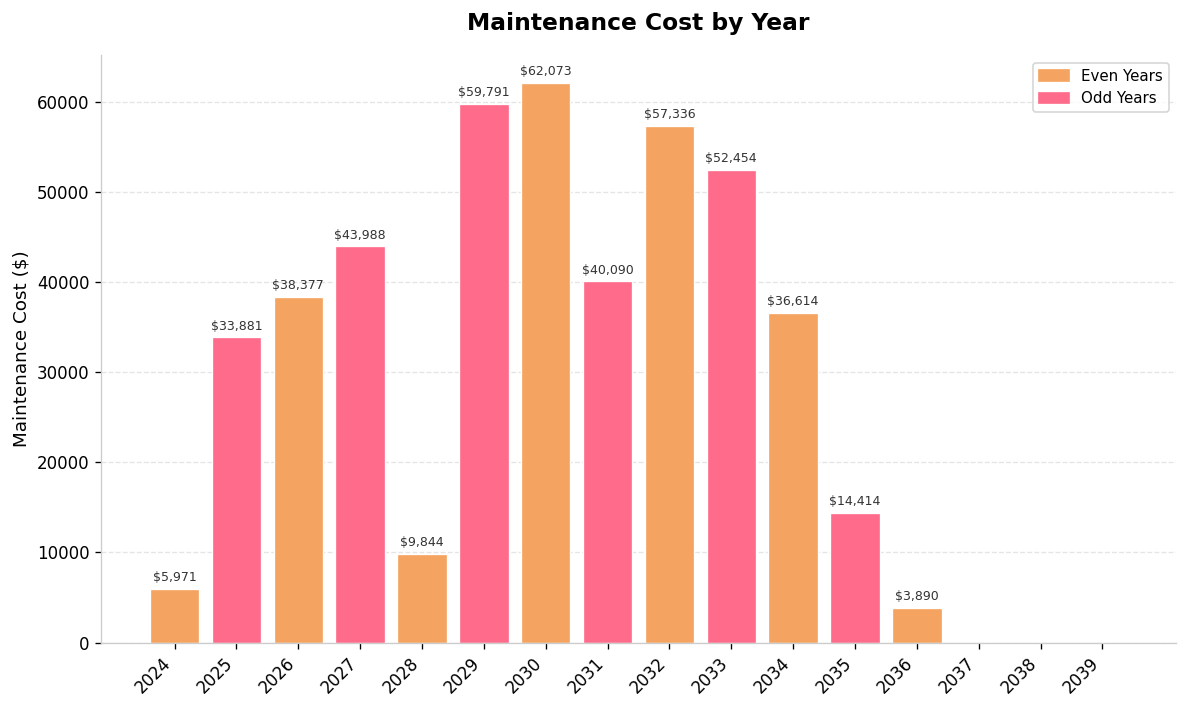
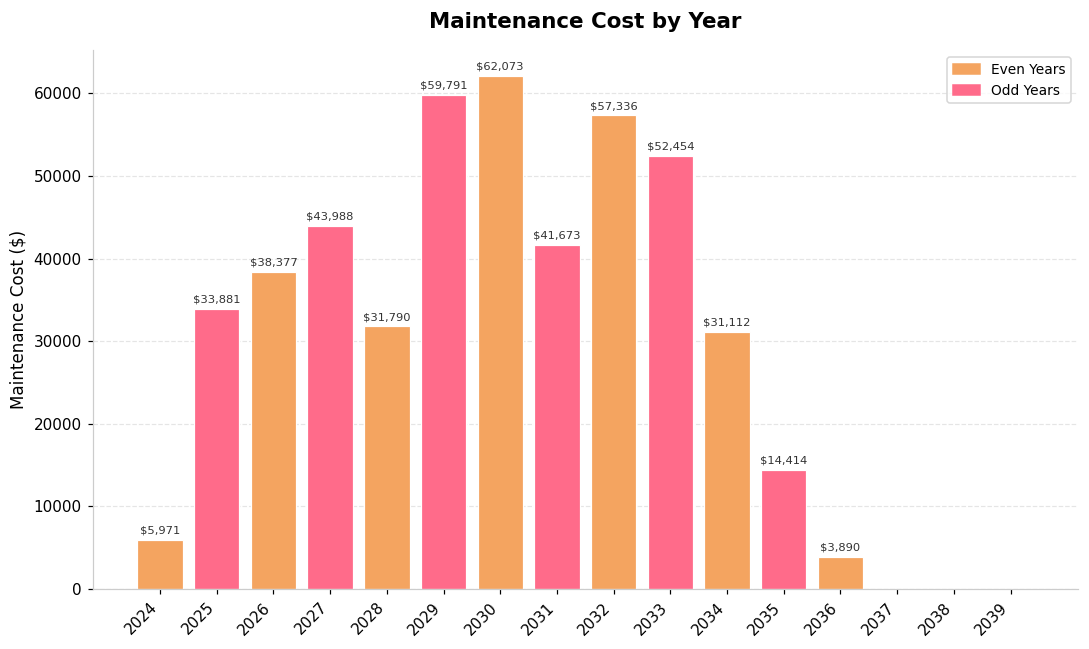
2028: $9,844 -> $31,790
2031: $40,090 -> $41,673
2034: $36,614 -> $31,112
